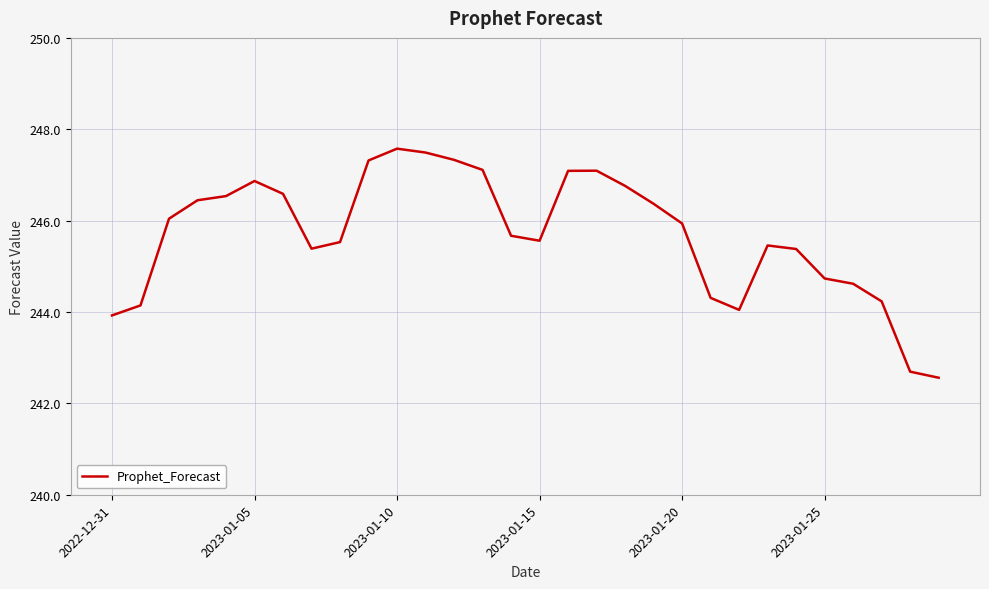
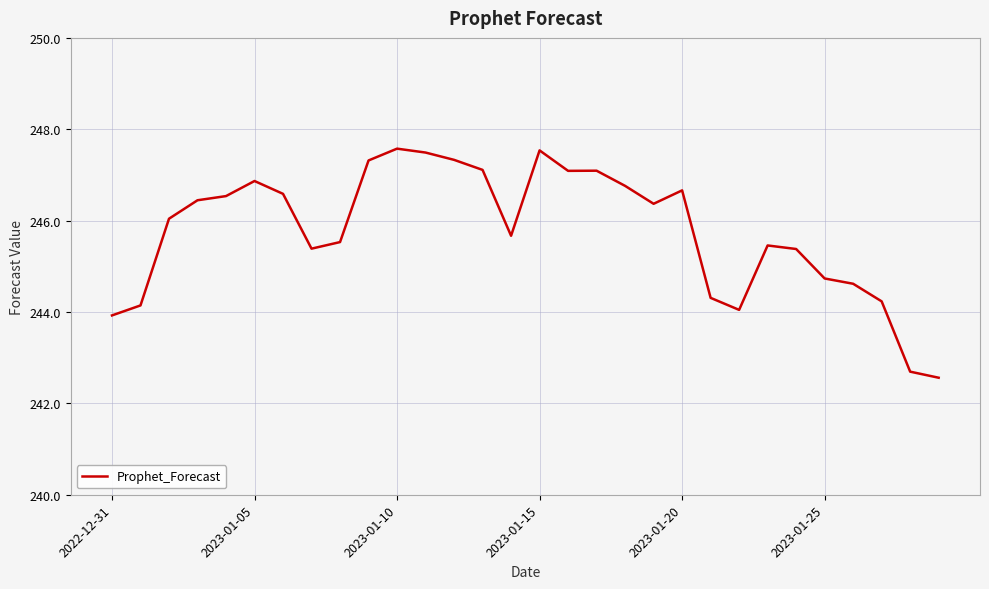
2023-01-15: 245.6 -> 247.5
2023-01-20: 245.9 -> 246.7
